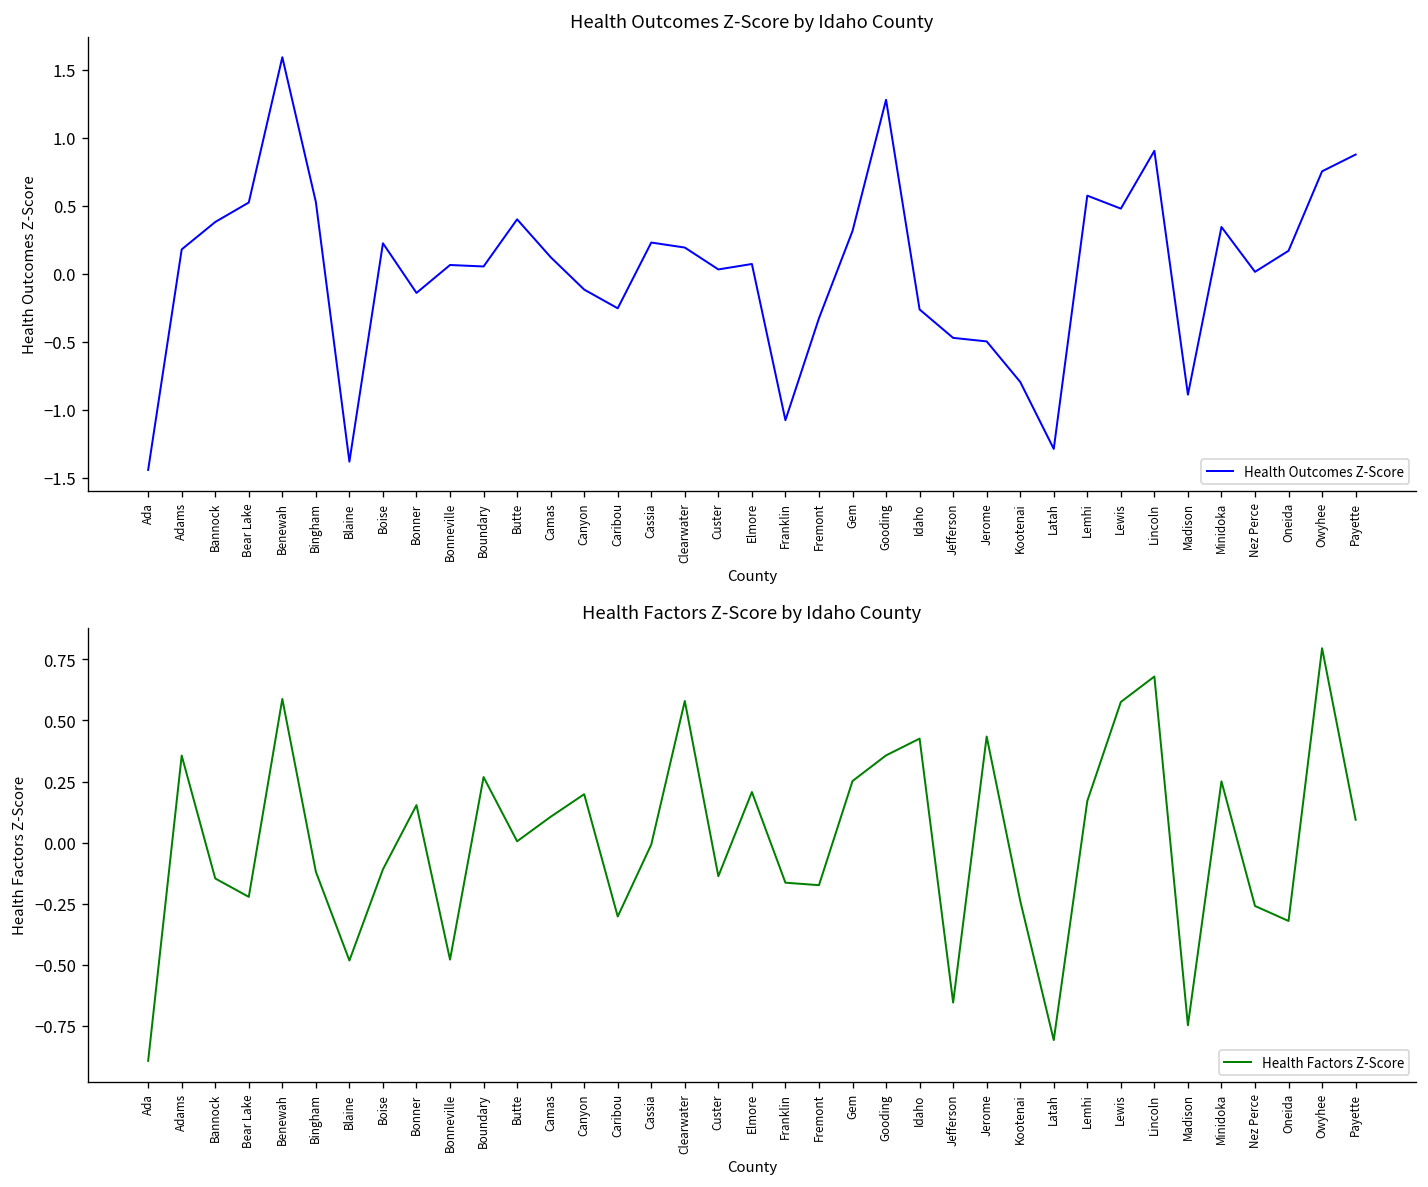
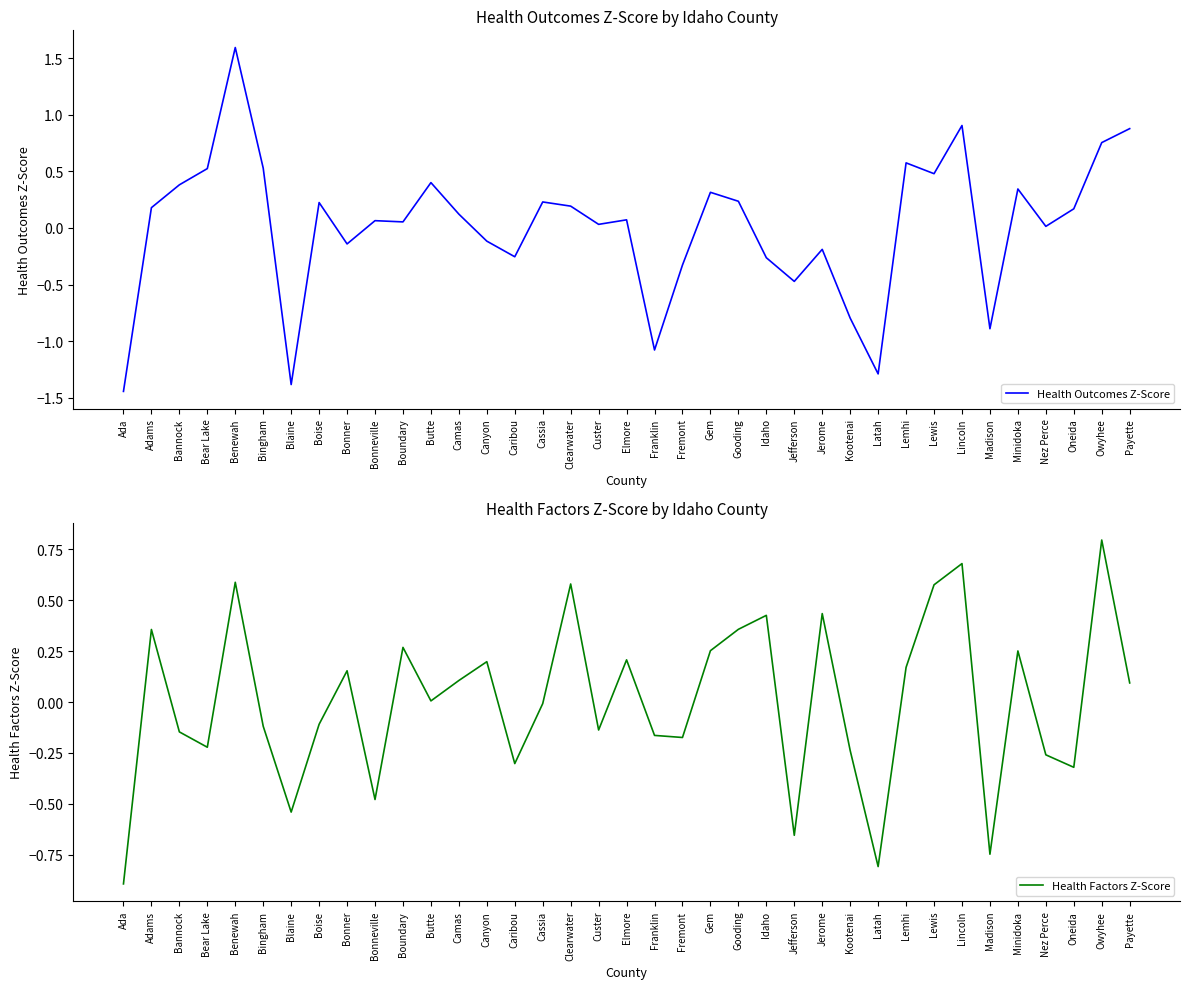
Health Outcomes Z-Score by Idaho County, Gooding: 1.28 -> 0.24
Health Outcomes Z-Score by Idaho County, Jerome: -0.50 -> -0.19
Health Factors Z-Score by Idaho County, Blaine: -0.48 -> -0.54
